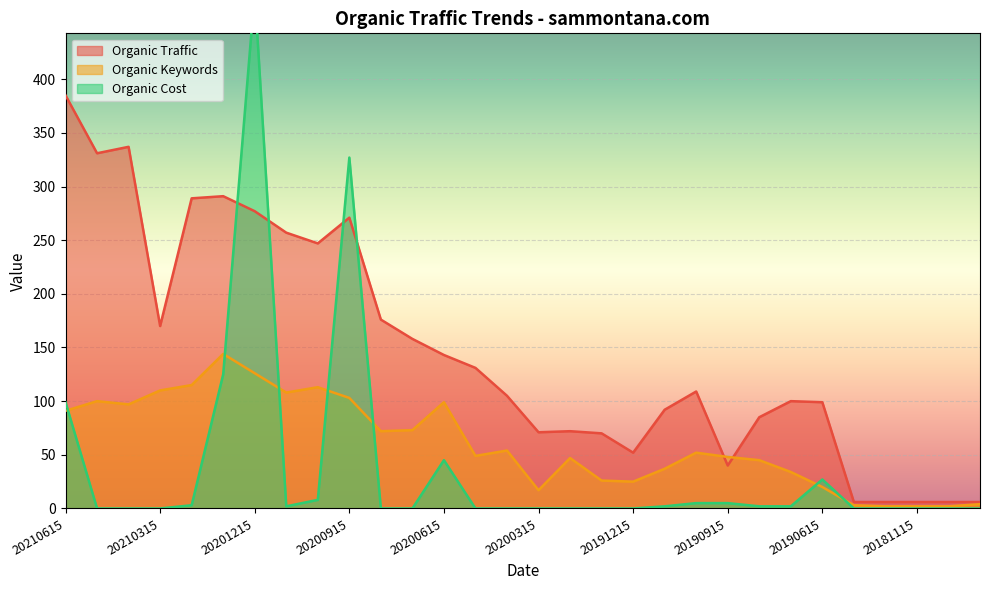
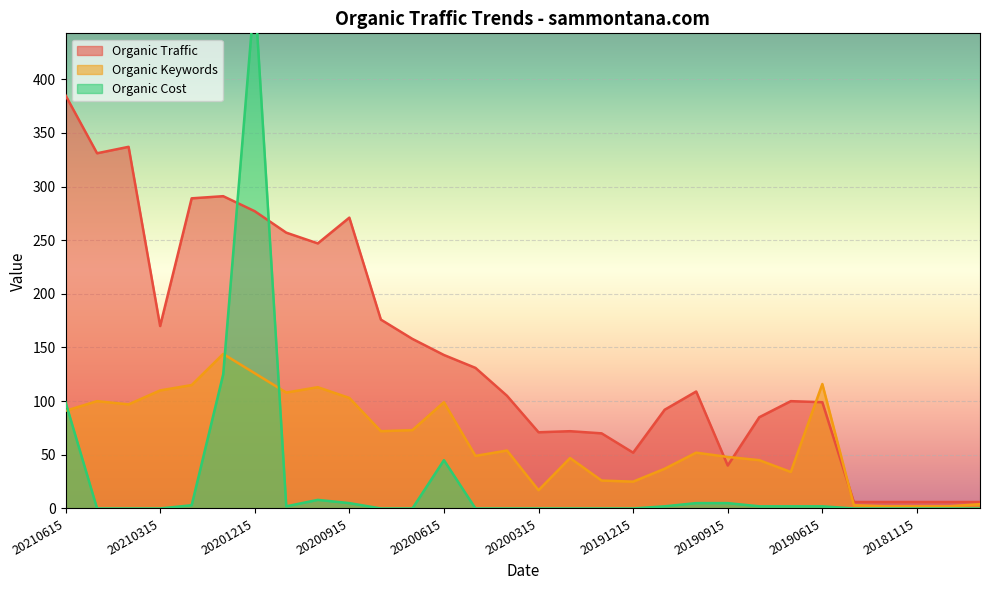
Organic Cost, 20200915: 327 -> 5
Organic Keywords, 20190615: 20 -> 116
Organic Cost, 20190615: 27 -> 2
